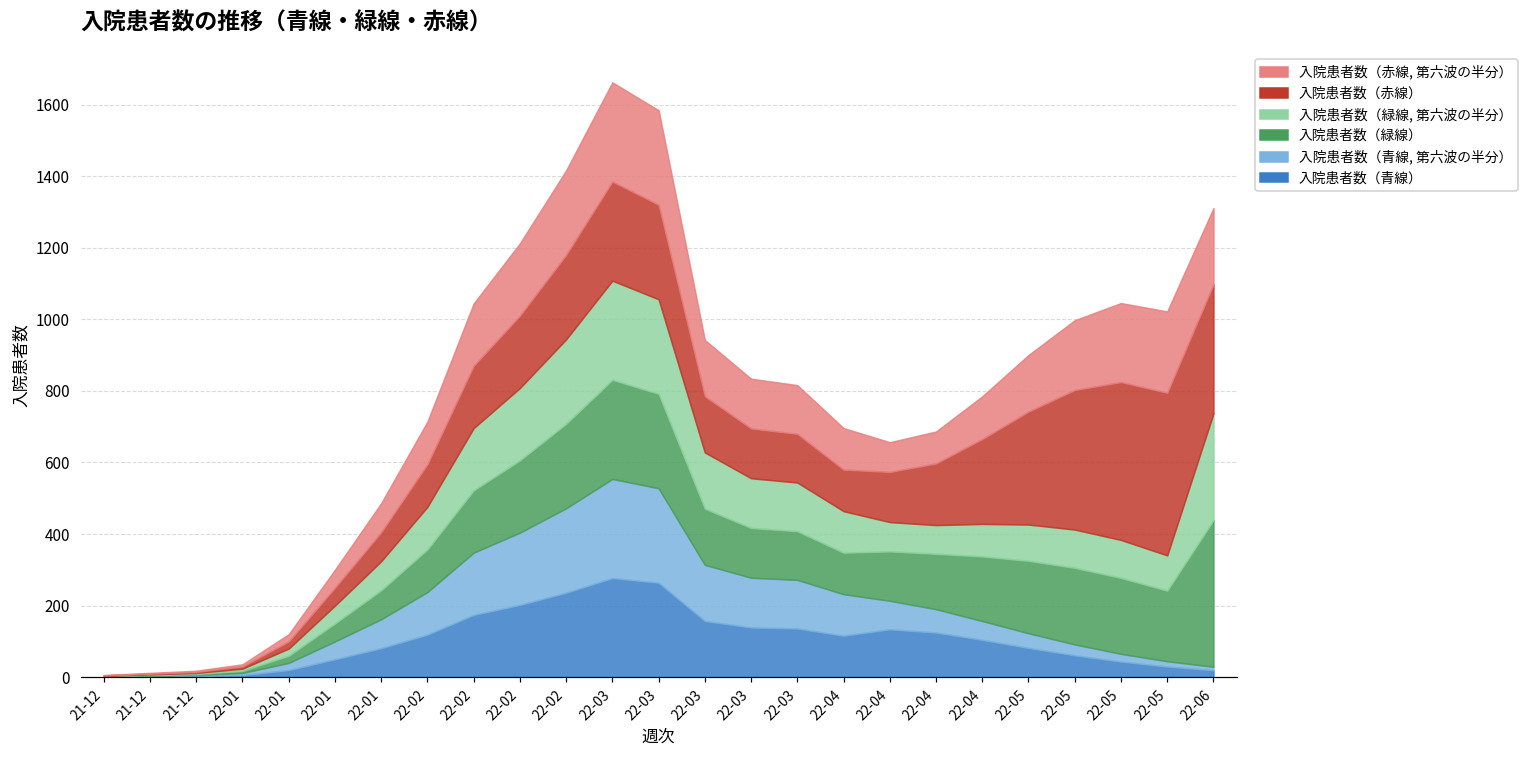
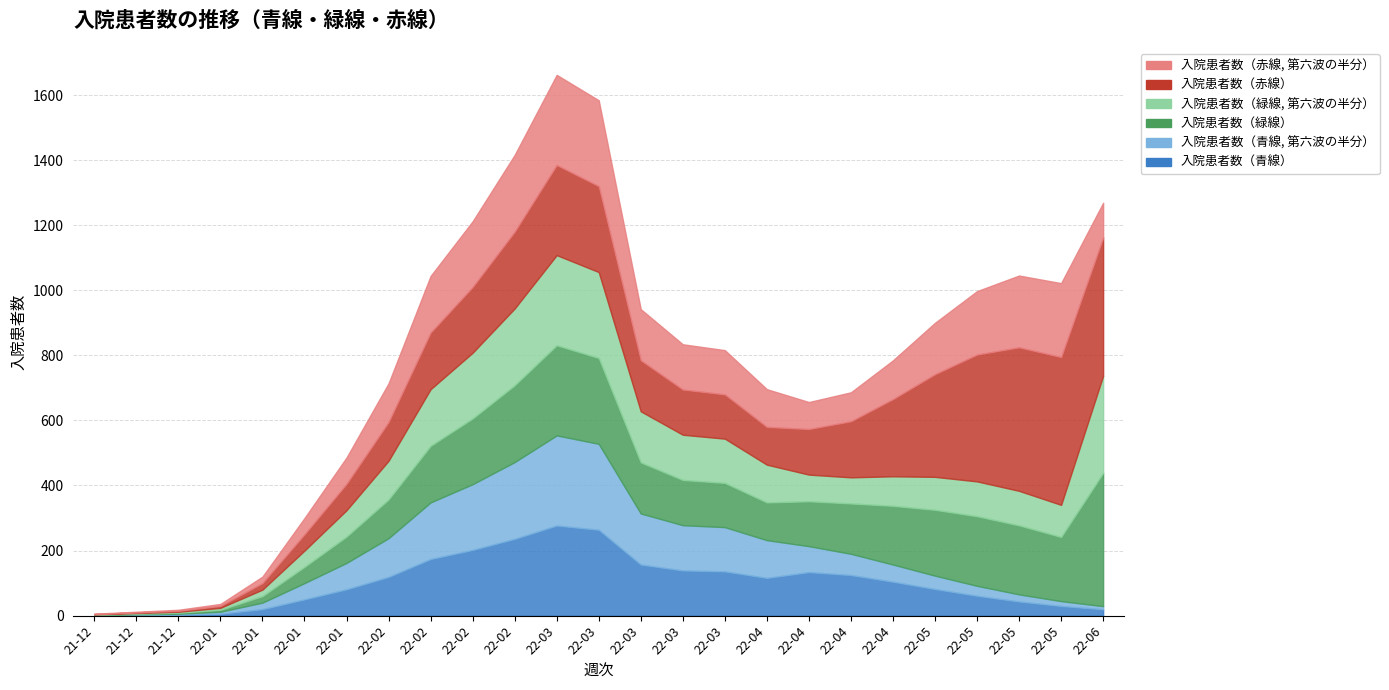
入院患者数（赤線）, 22-06: 360 -> 430
入院患者数（赤線, 第六波の半分）, 22-06: 210 -> 110
